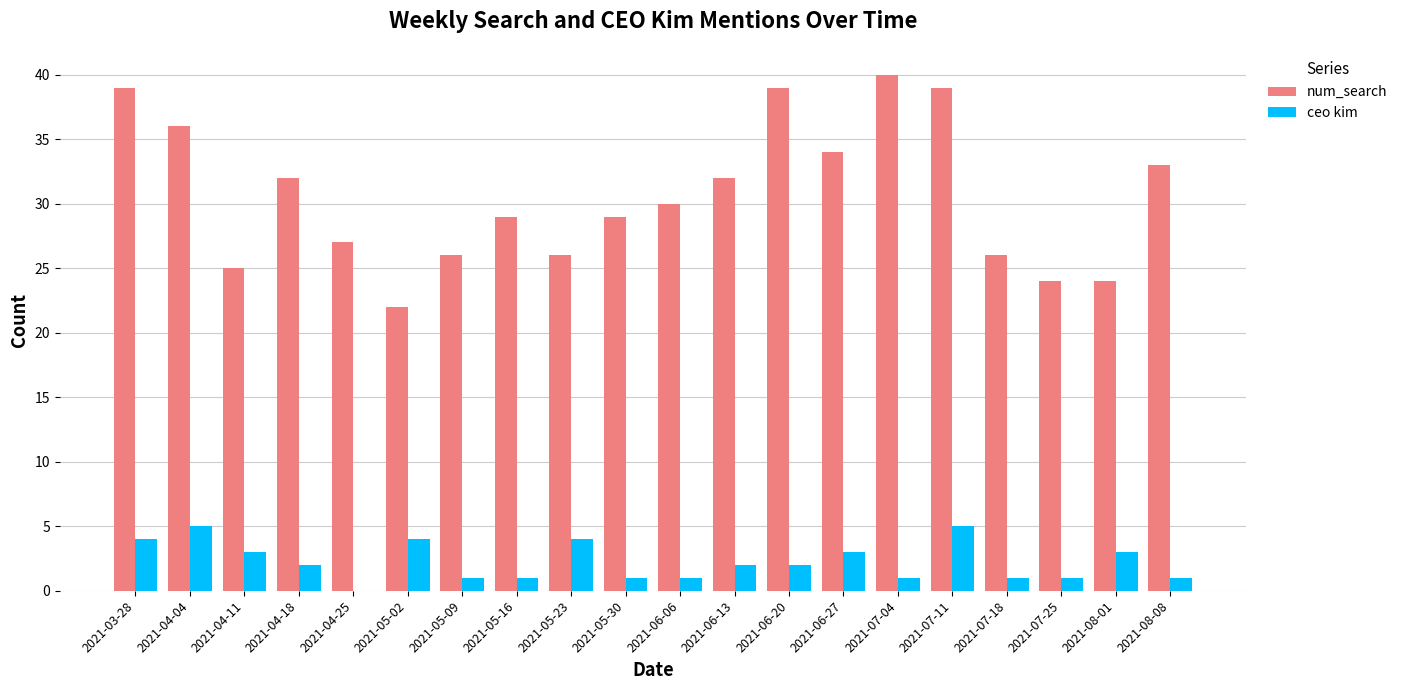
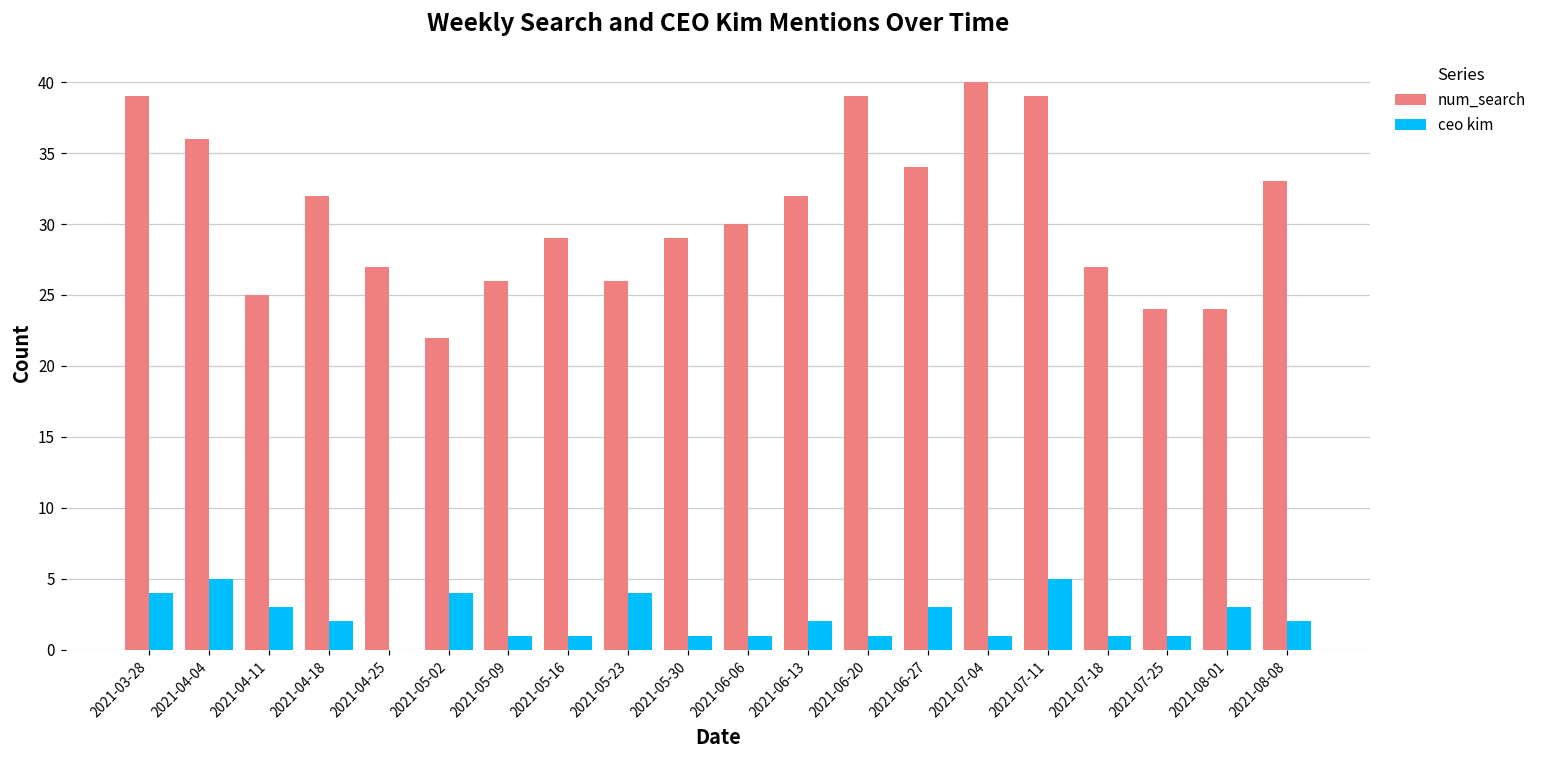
ceo kim, 2021-06-20: 2 -> 1
num_search, 2021-07-18: 26 -> 27
ceo kim, 2021-08-08: 1 -> 2
